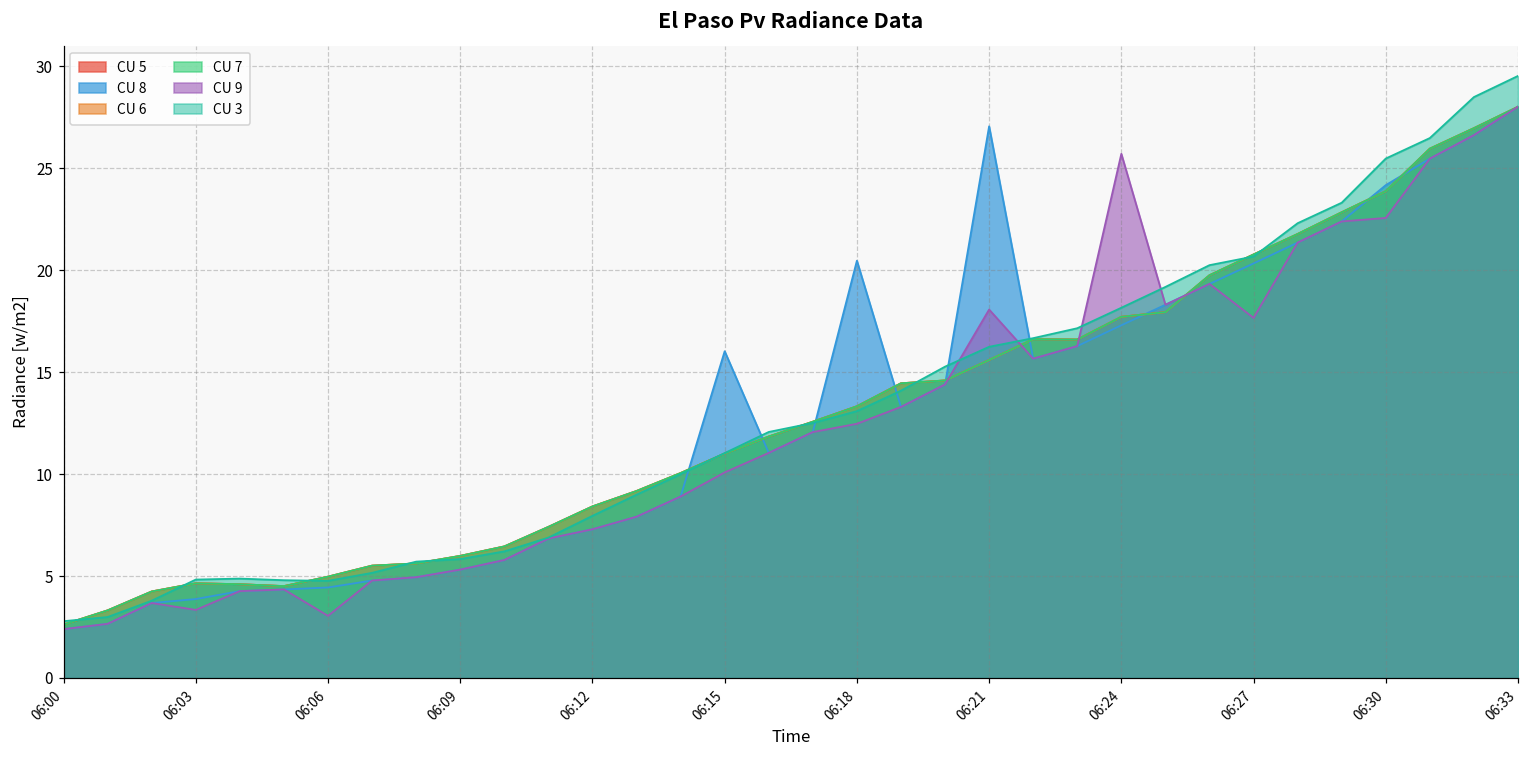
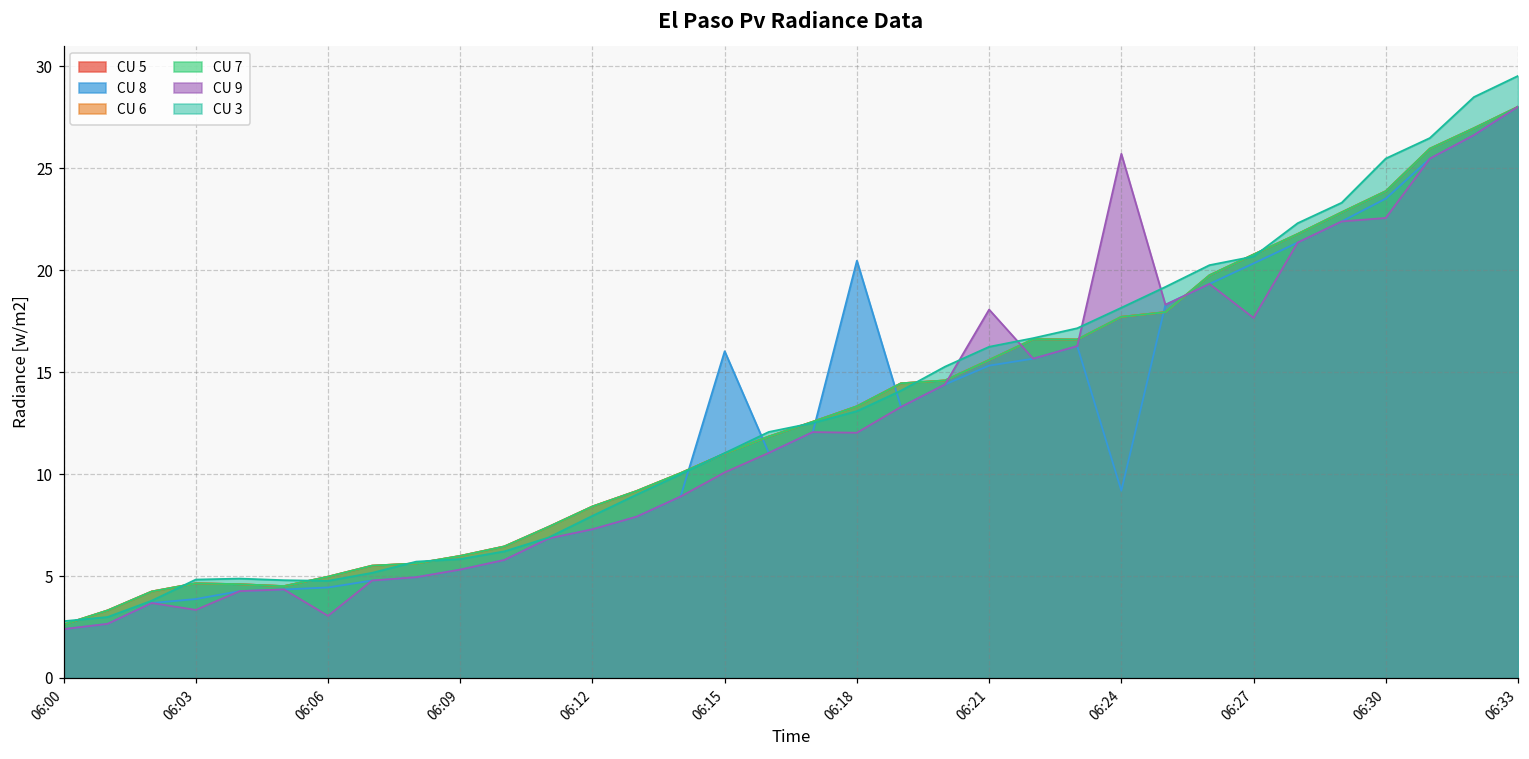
CU 9, 06:18: 12.5 -> 12.0
CU 8, 06:21: 27.1 -> 15.3
CU 8, 06:24: 17.3 -> 9.2
CU 8, 06:30: 24.2 -> 23.5
